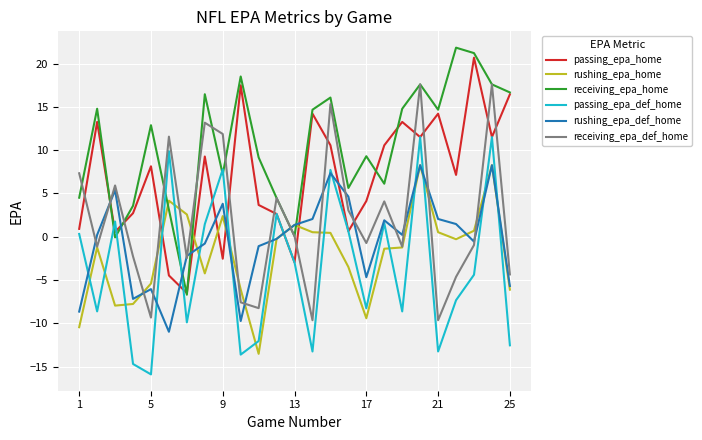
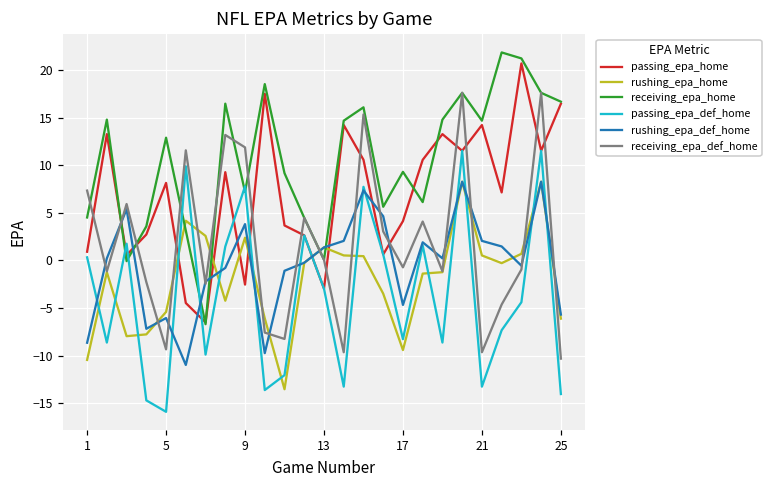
passing_epa_def_home, 25: -13 -> -14
receiving_epa_def_home, 25: -4 -> -10
